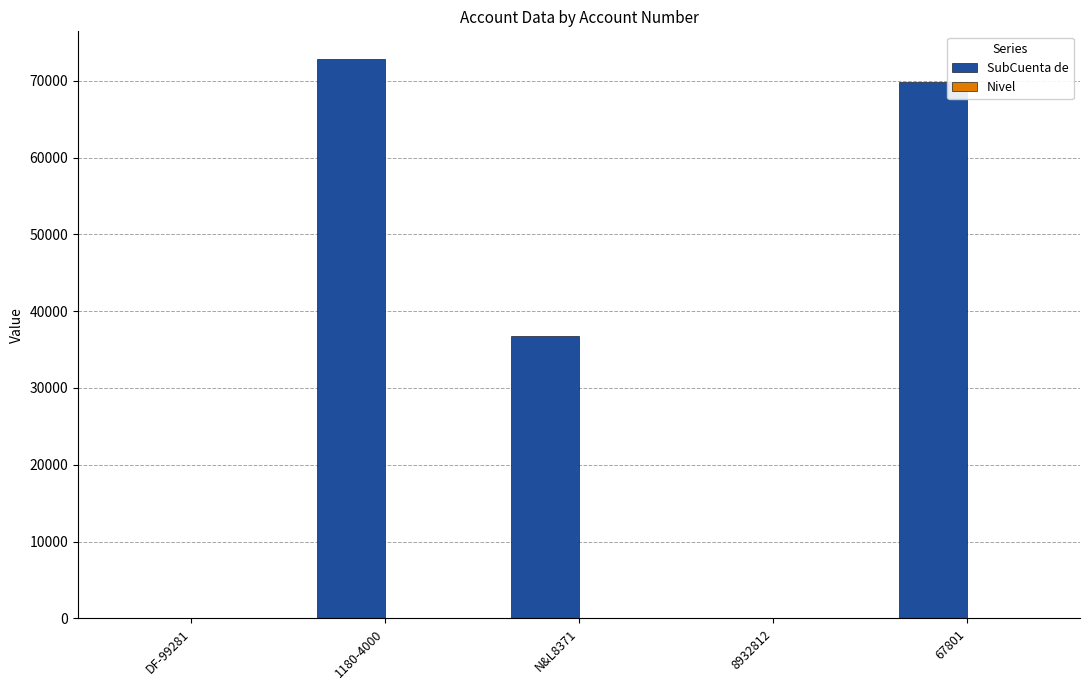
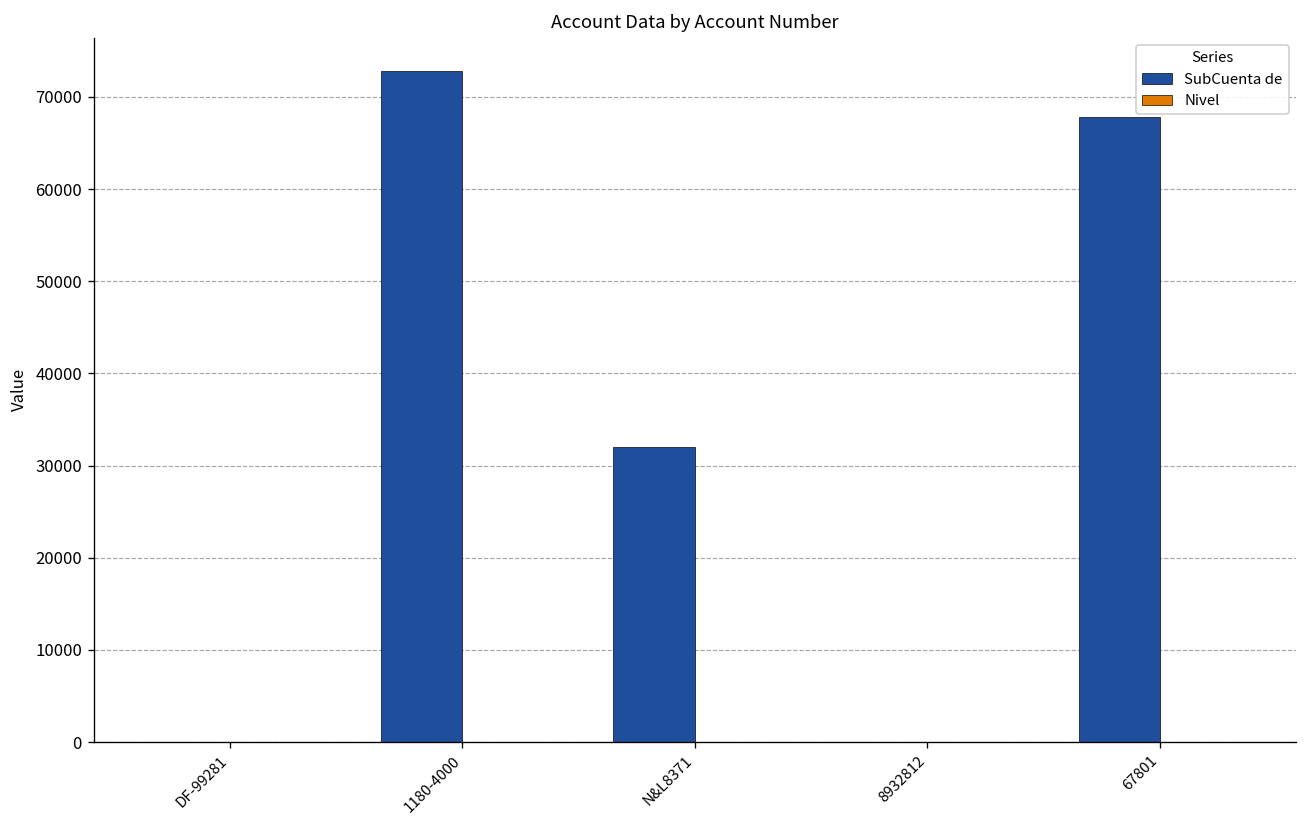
SubCuenta de, N&L8371: 37000 -> 32000
SubCuenta de, 67801: 70000 -> 68000
